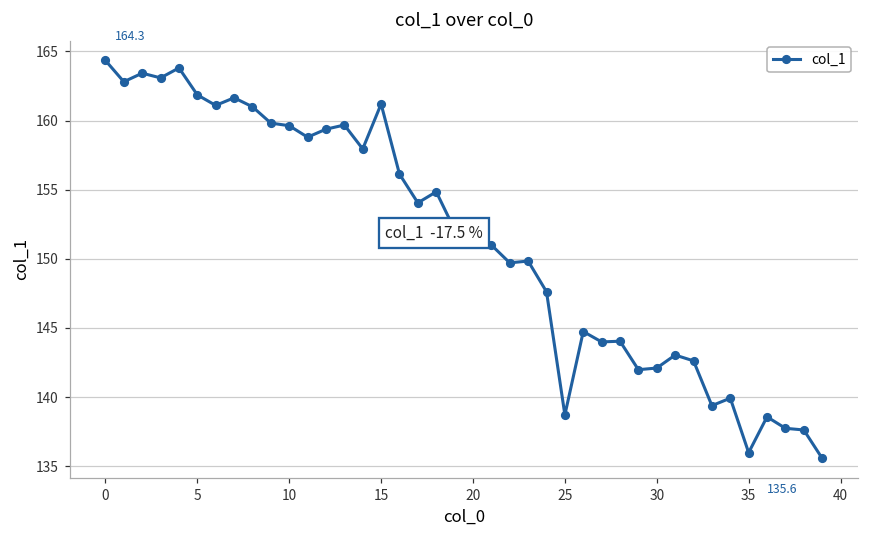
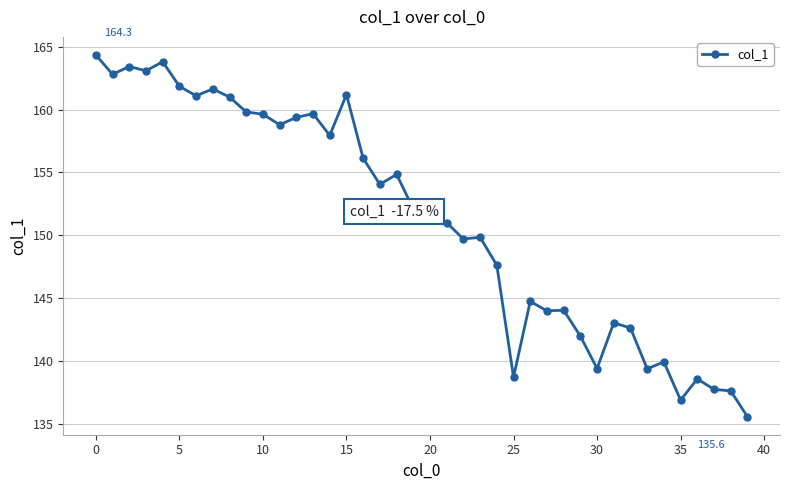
30: 142.1 -> 139.4
35: 136.0 -> 136.9
